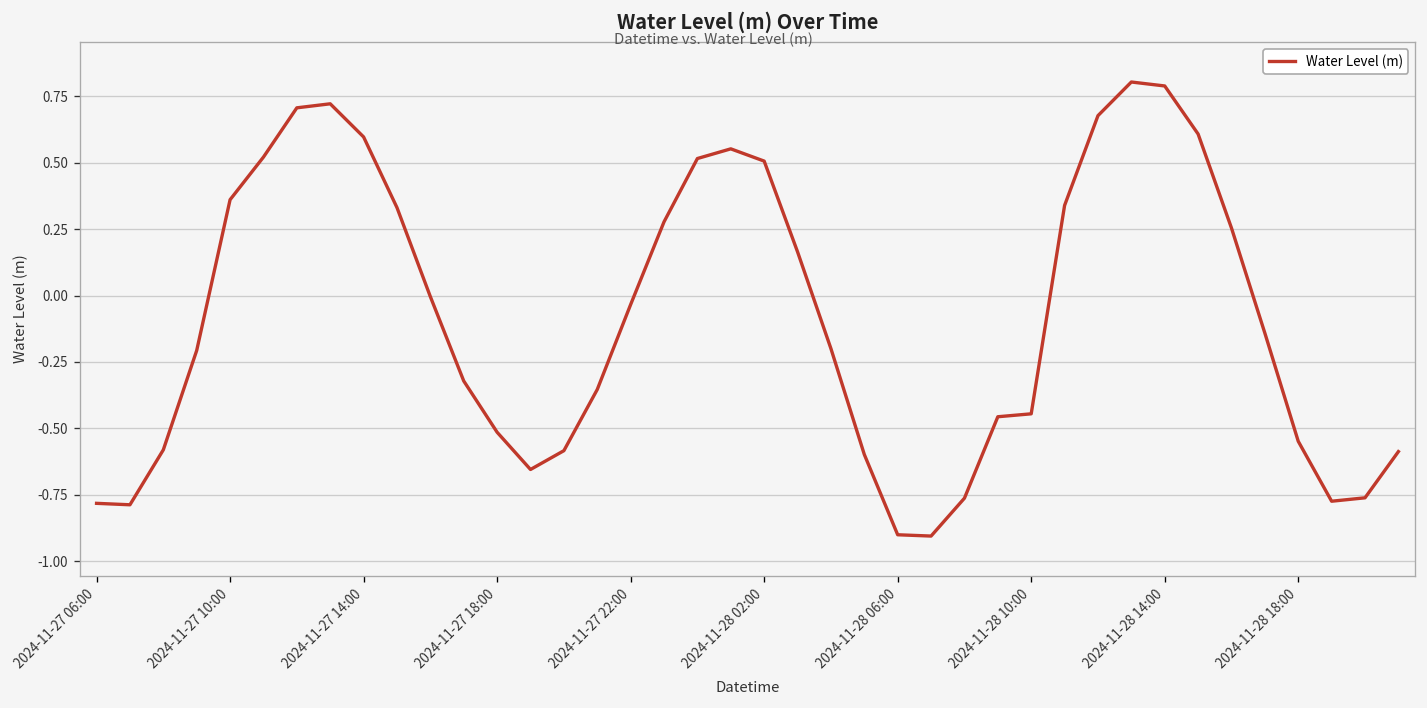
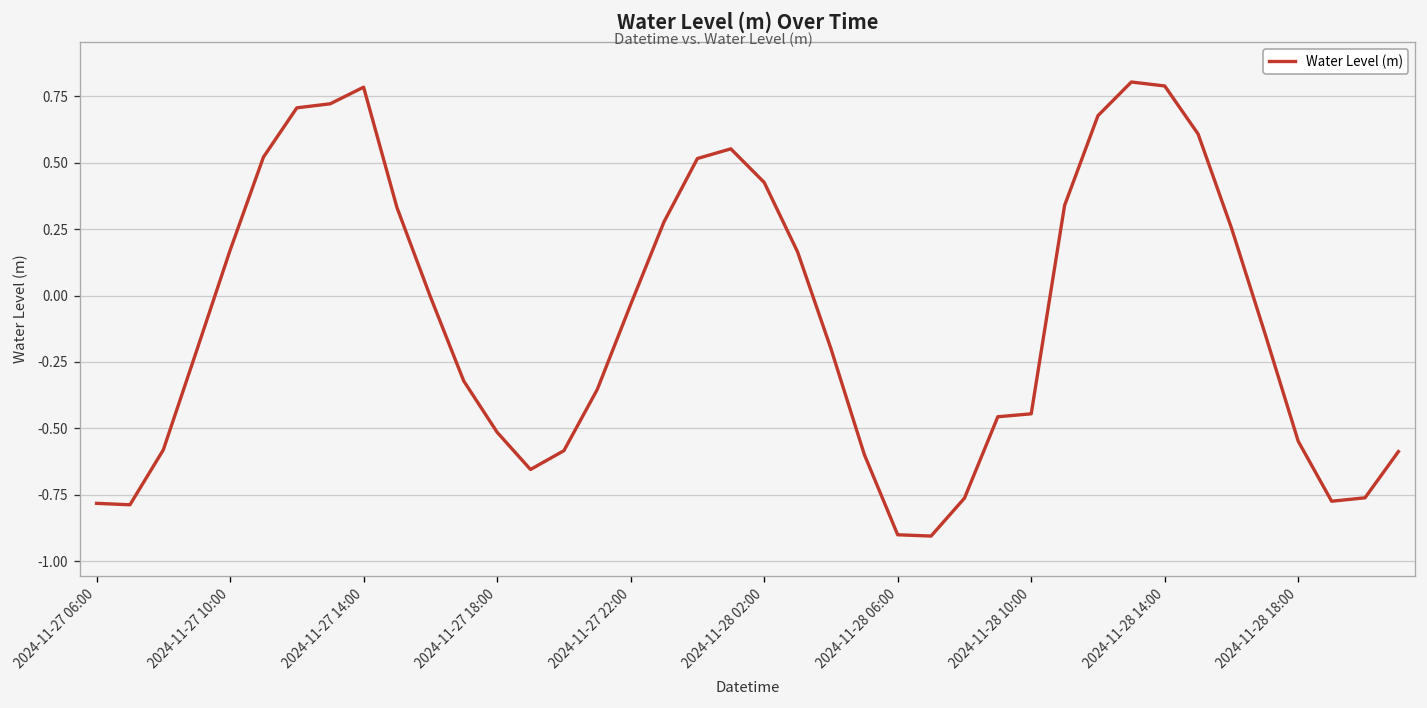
2024-11-27 10:00: 0.36 -> 0.17
2024-11-27 14:00: 0.60 -> 0.78
2024-11-28 02:00: 0.51 -> 0.43
